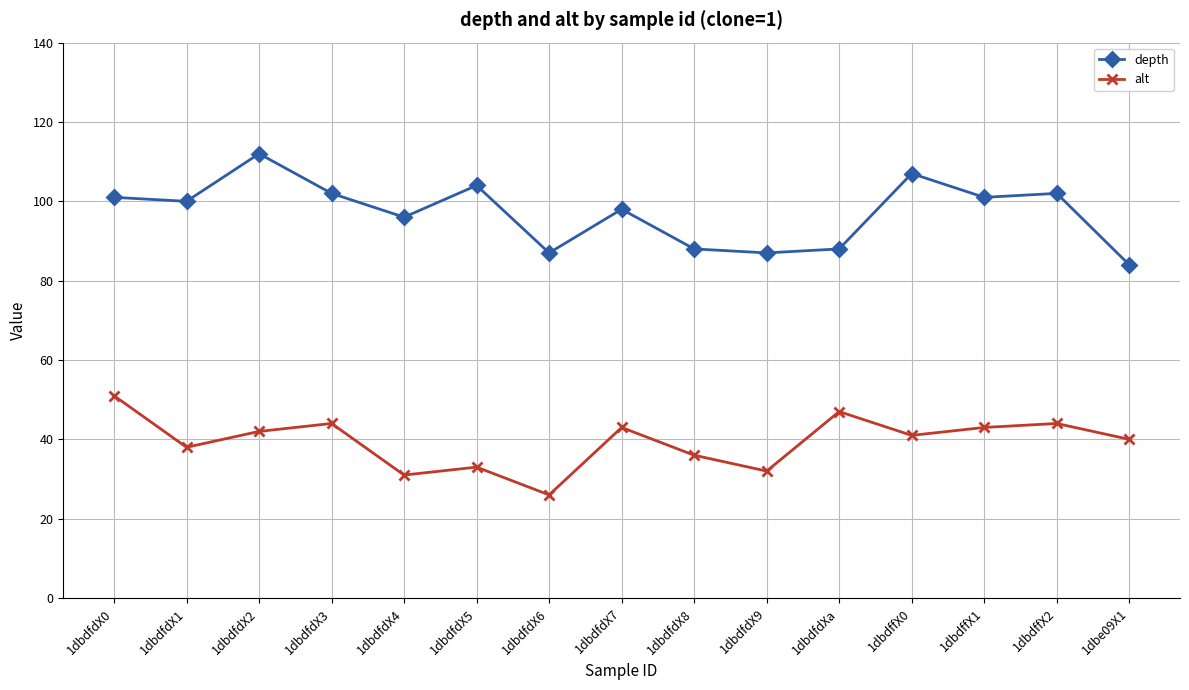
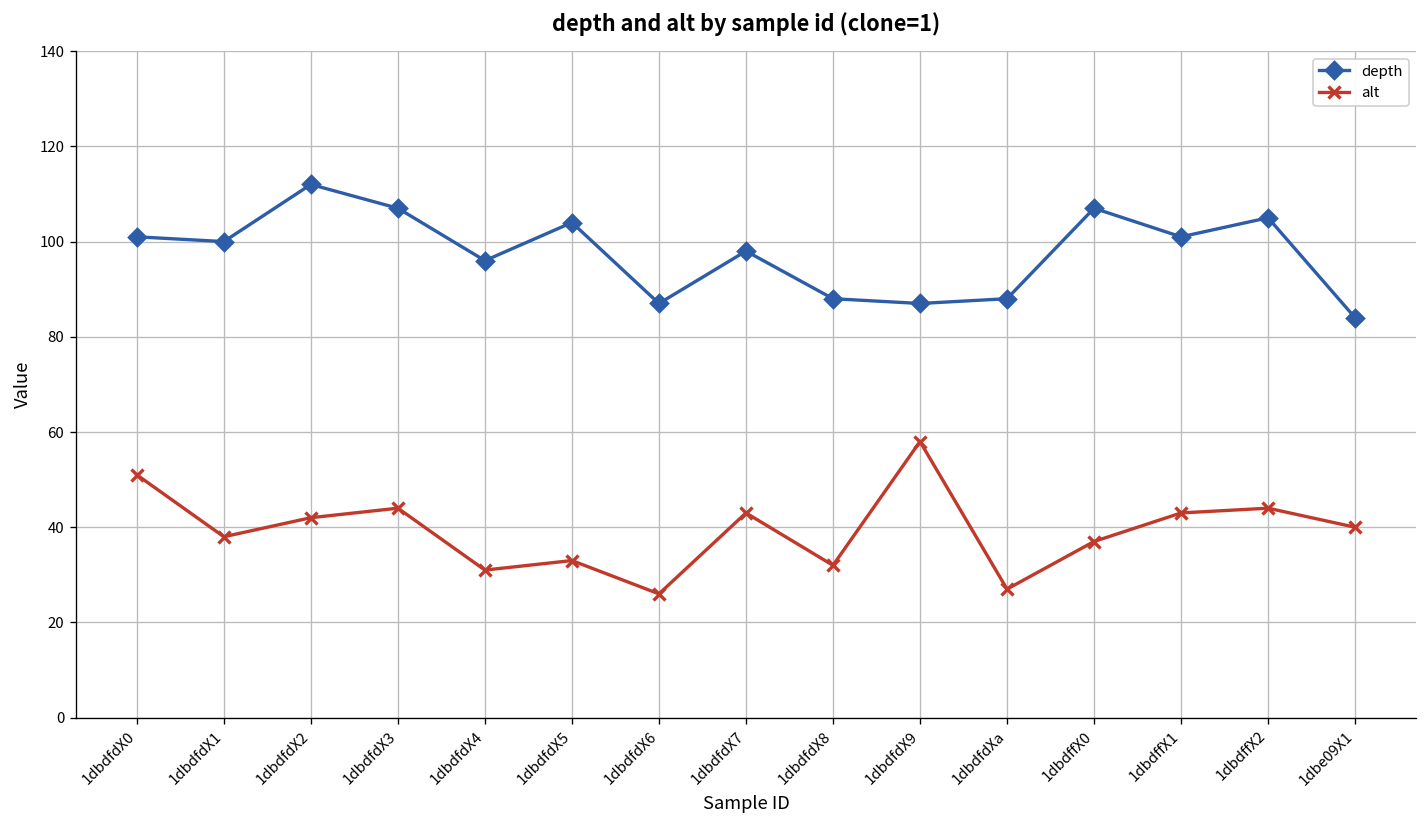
depth, 1dbdfdX3: 102 -> 107
alt, 1dbdfdX8: 36 -> 32
alt, 1dbdfdX9: 32 -> 58
alt, 1dbdfdXa: 47 -> 27
alt, 1dbdffX0: 41 -> 37
depth, 1dbdffX2: 102 -> 105
